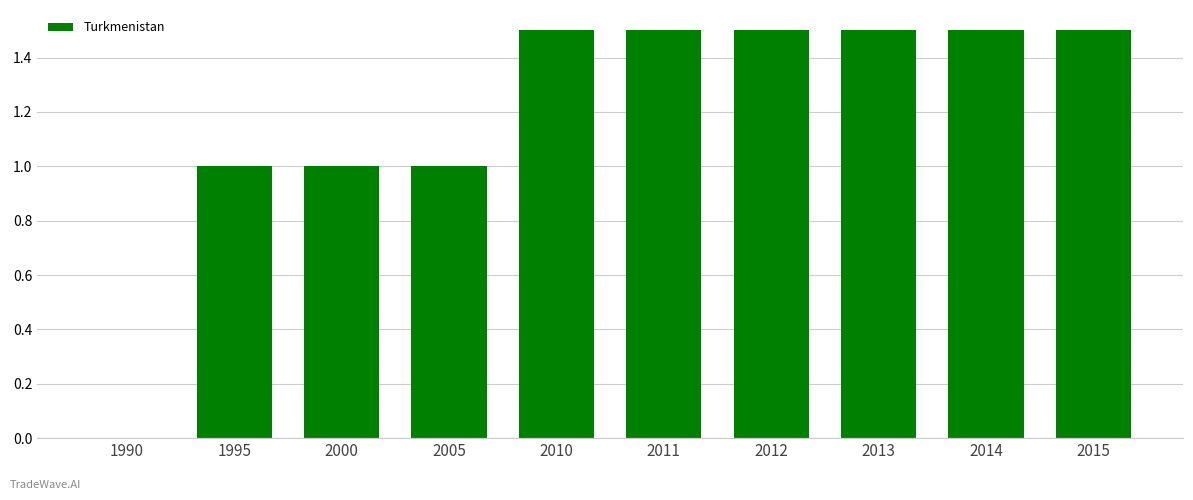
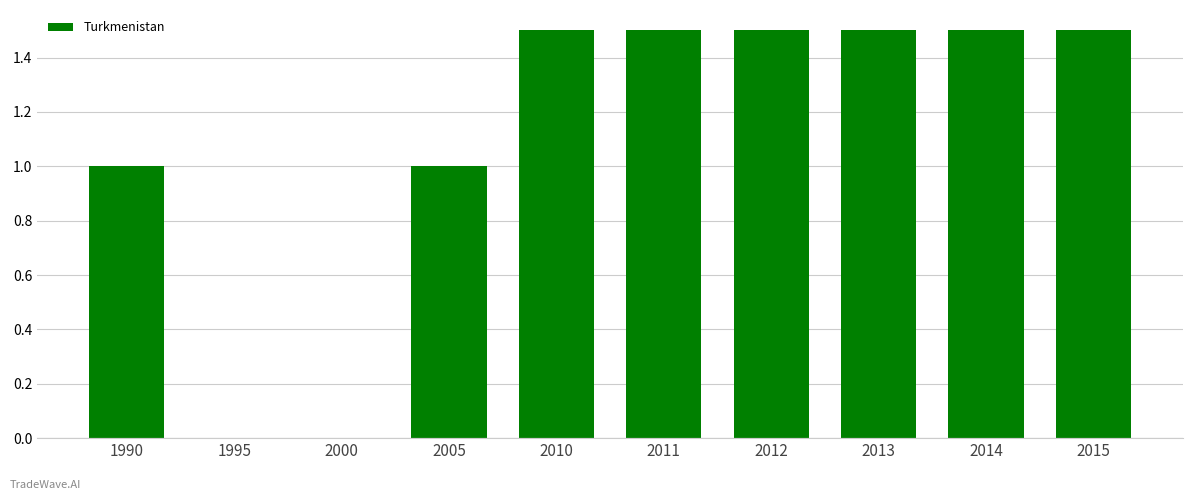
1990: 0 -> 1
1995: 1 -> 0
2000: 1 -> 0
